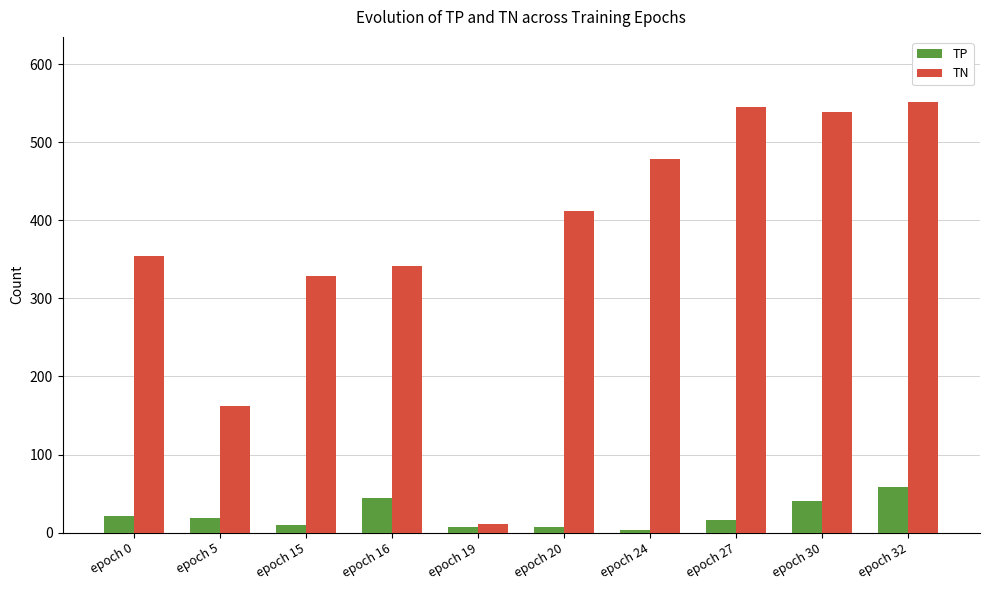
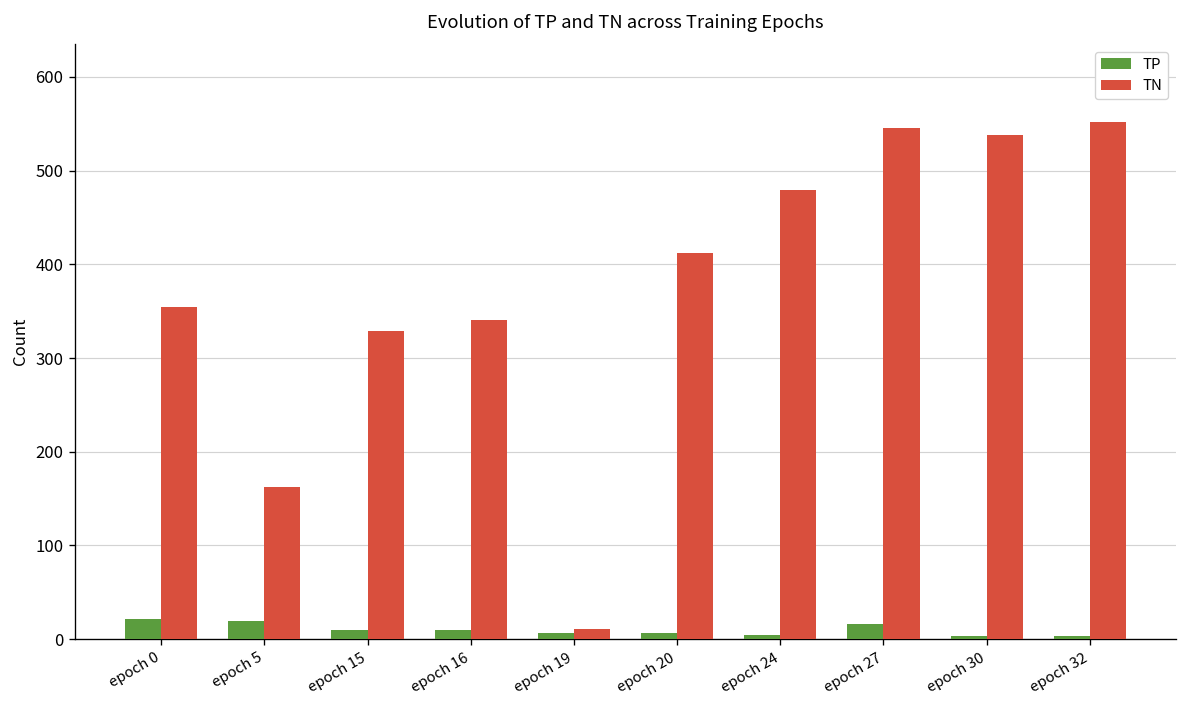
TP, epoch 16: 50 -> 10
TP, epoch 30: 40 -> 0
TP, epoch 32: 60 -> 0
